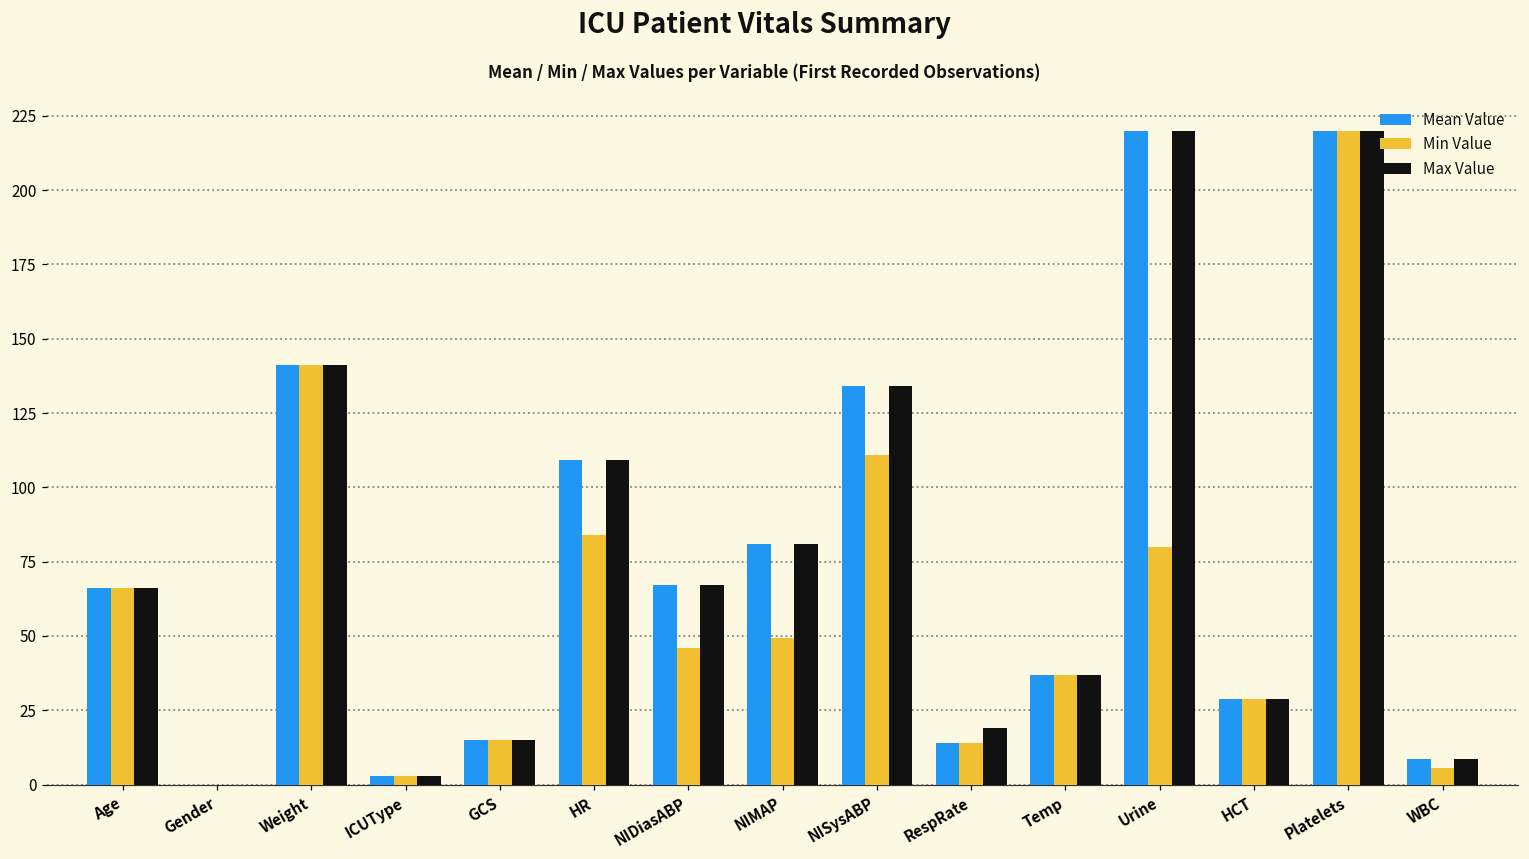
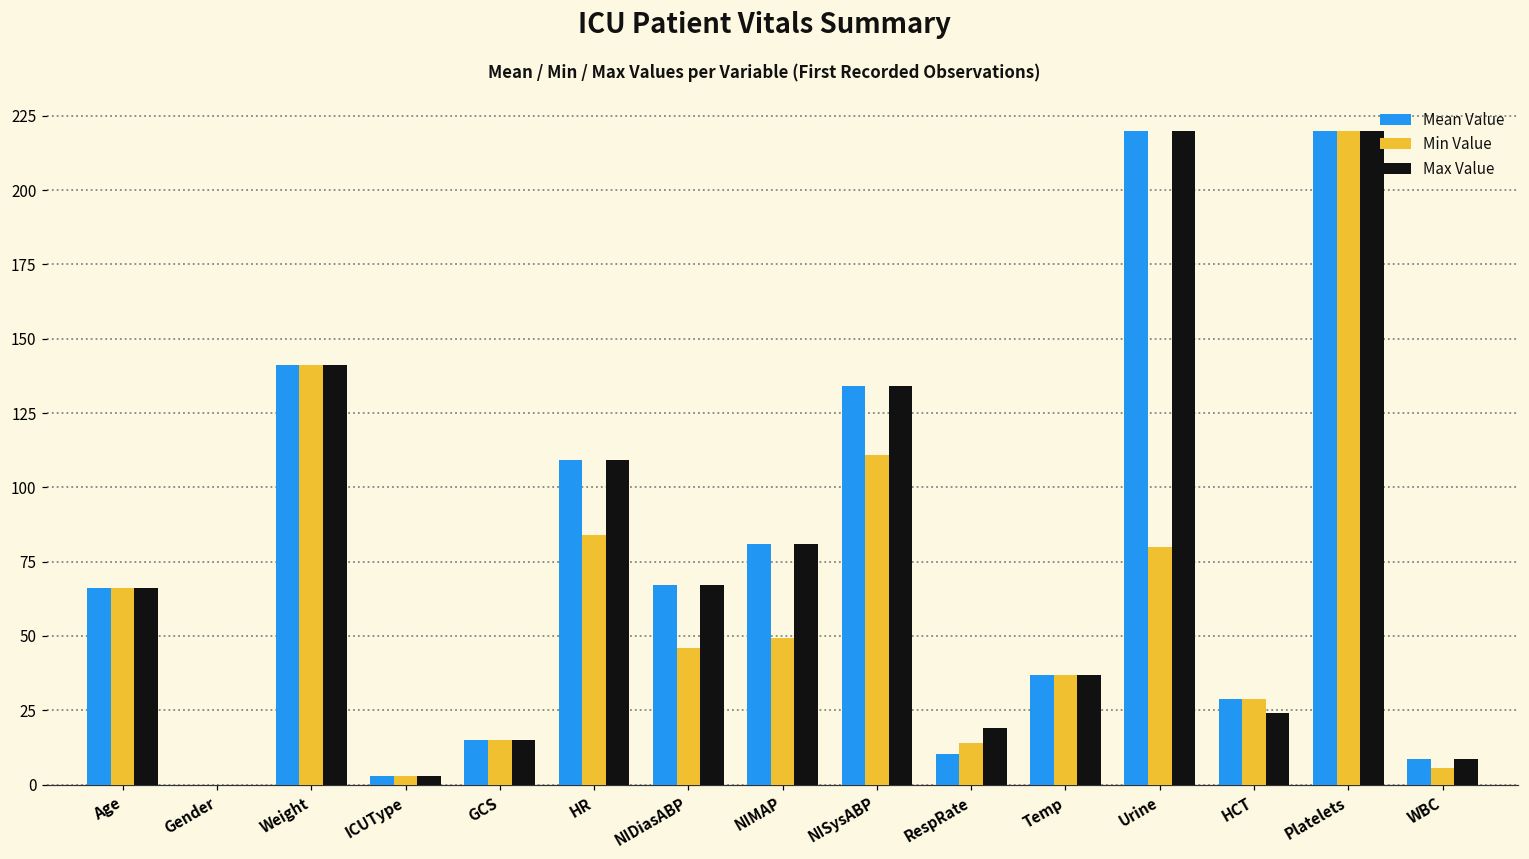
Mean Value, RespRate: 14 -> 10
Max Value, HCT: 29 -> 24
